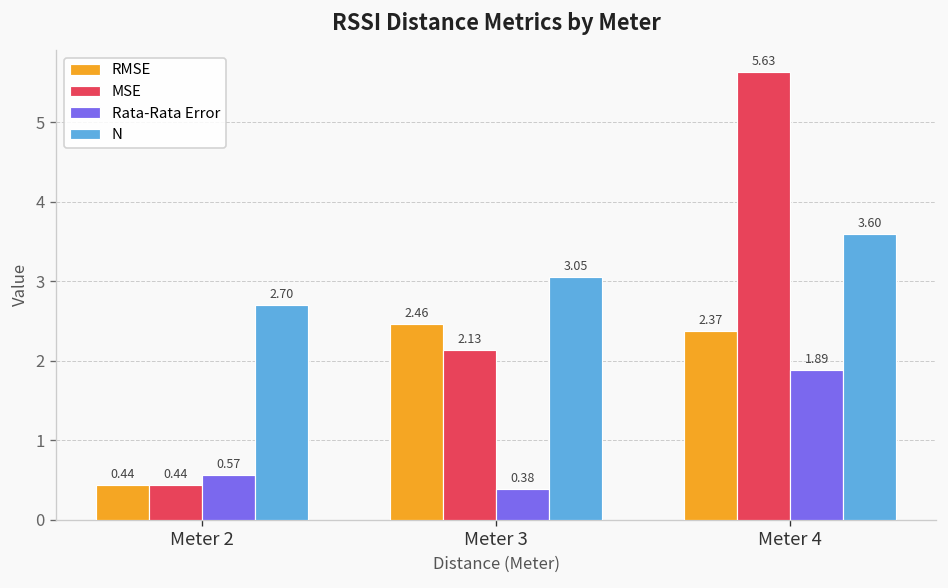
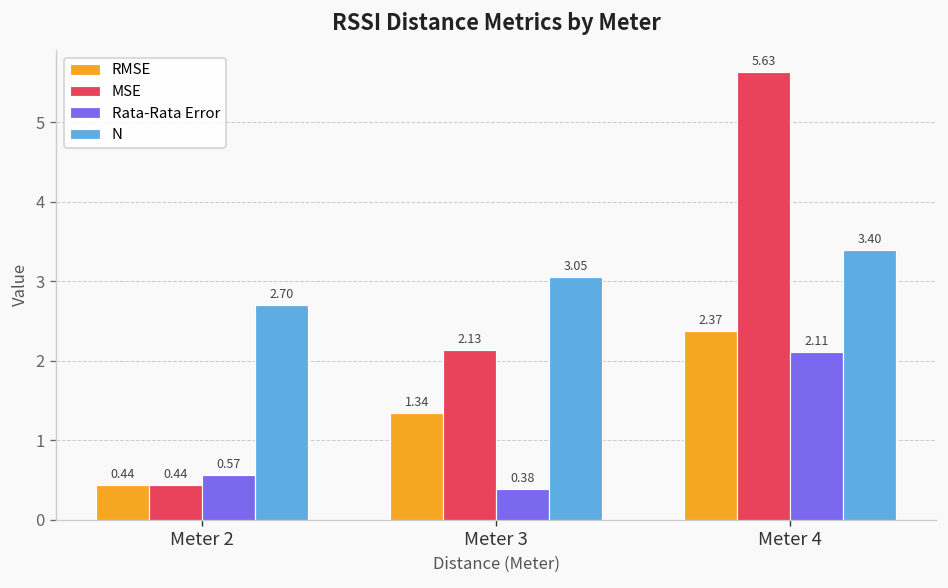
RMSE, Meter 3: 2.46 -> 1.34
Rata-Rata Error, Meter 4: 1.89 -> 2.11
N, Meter 4: 3.60 -> 3.40
